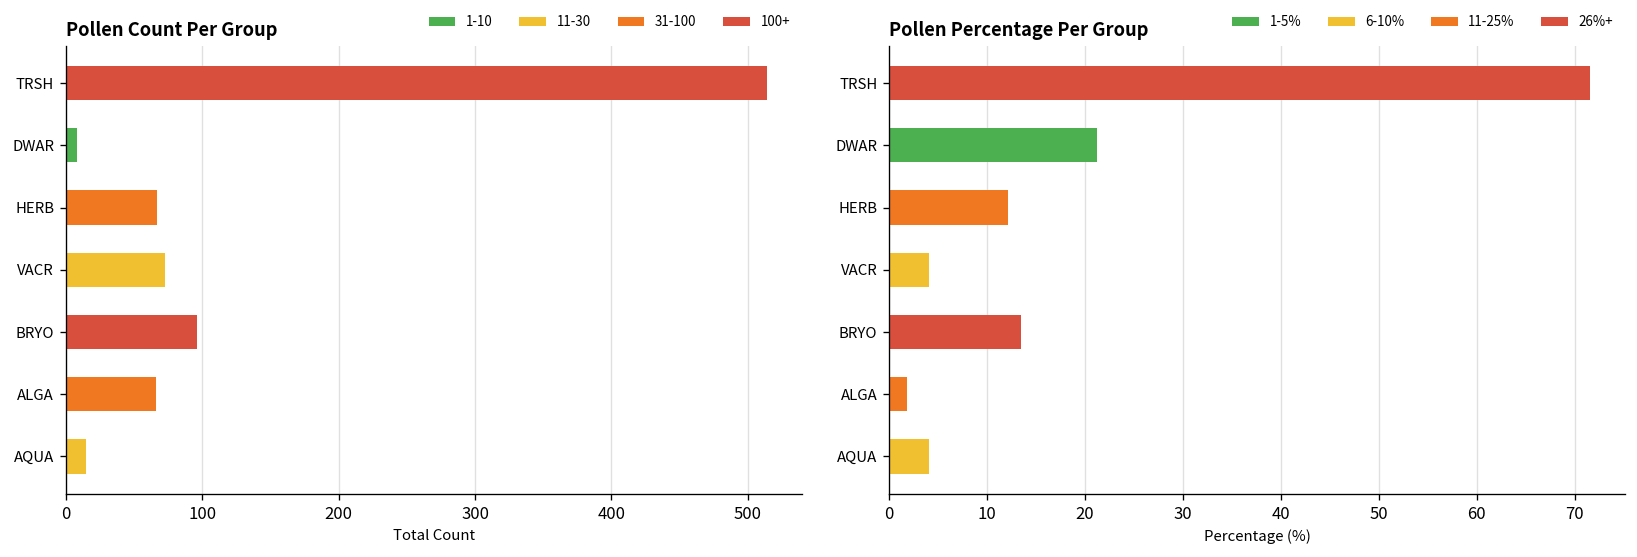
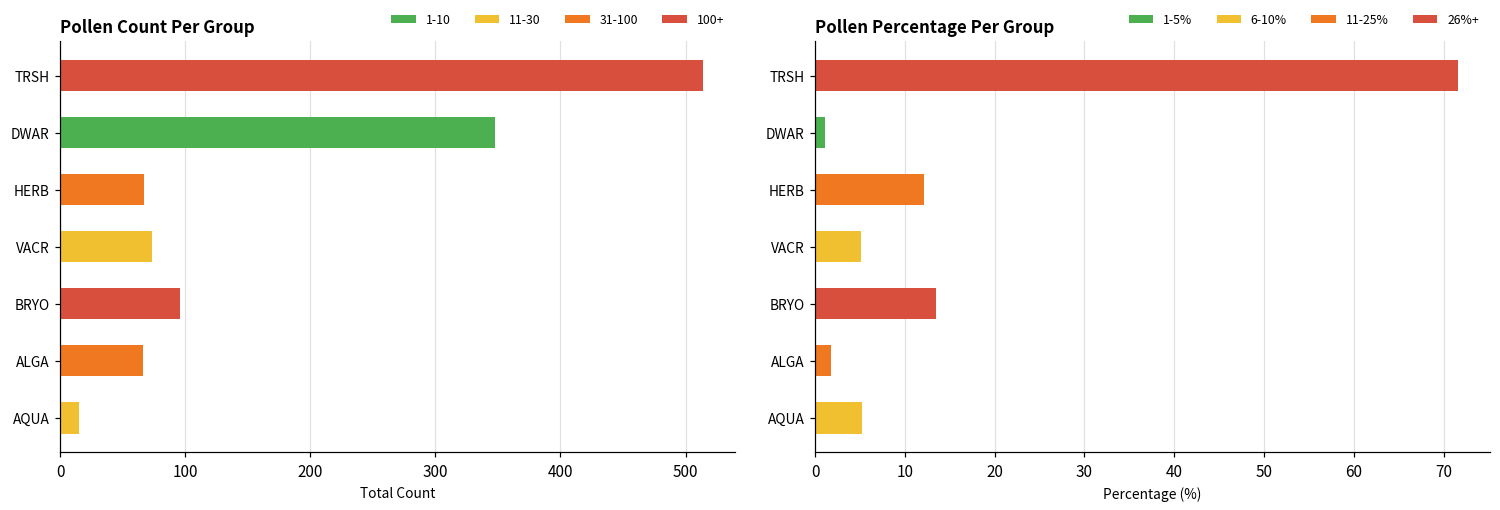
Pollen Count Per Group, DWAR: 8 -> 348
Pollen Percentage Per Group, DWAR: 21 -> 1
Pollen Percentage Per Group, VACR: 4 -> 5
Pollen Percentage Per Group, AQUA: 4 -> 5
